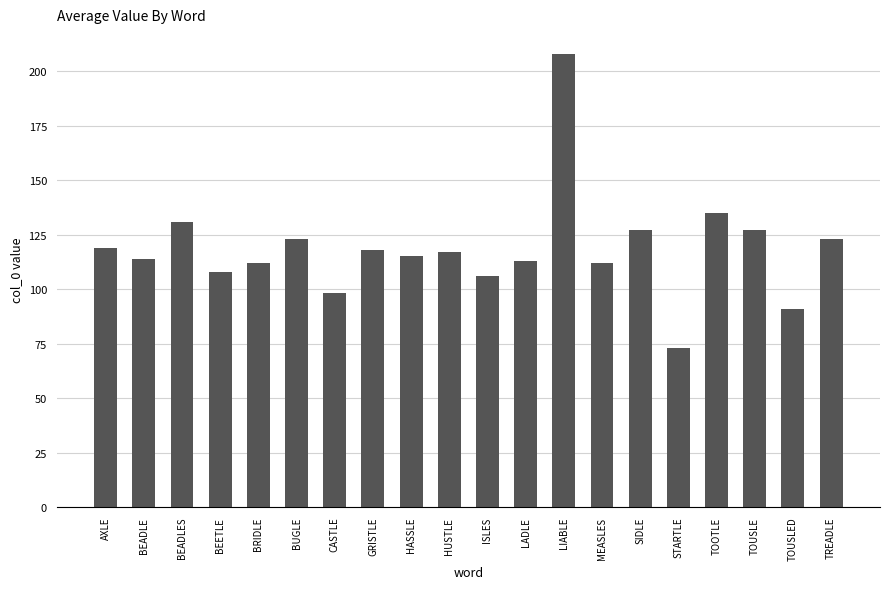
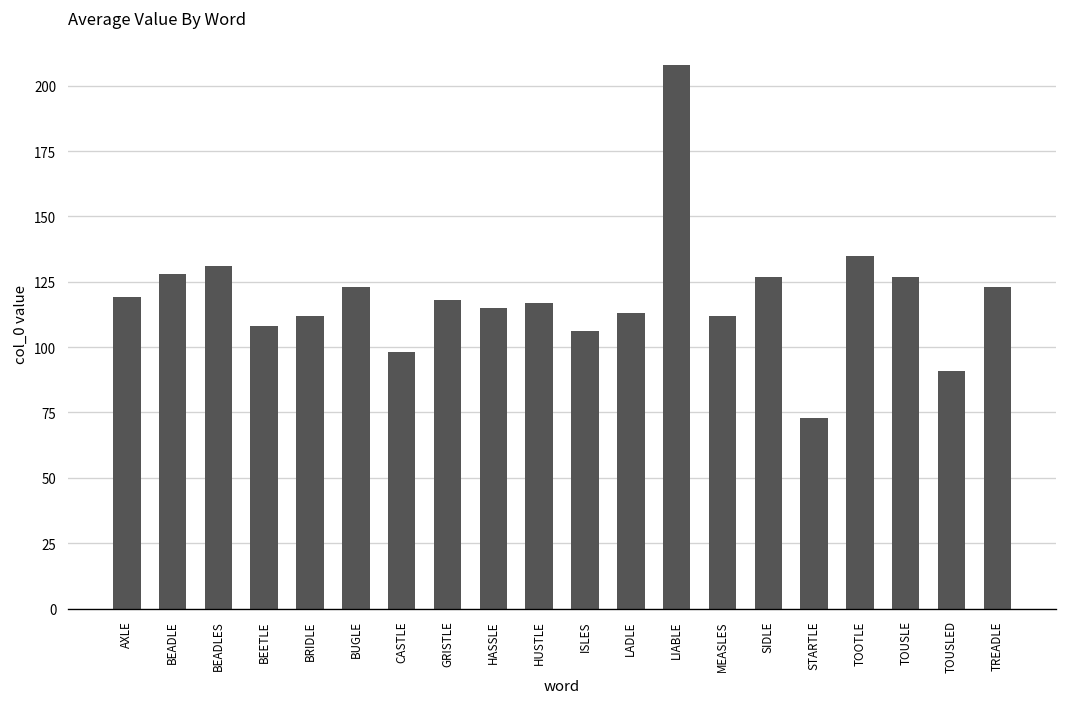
BEADLE: 114 -> 128
